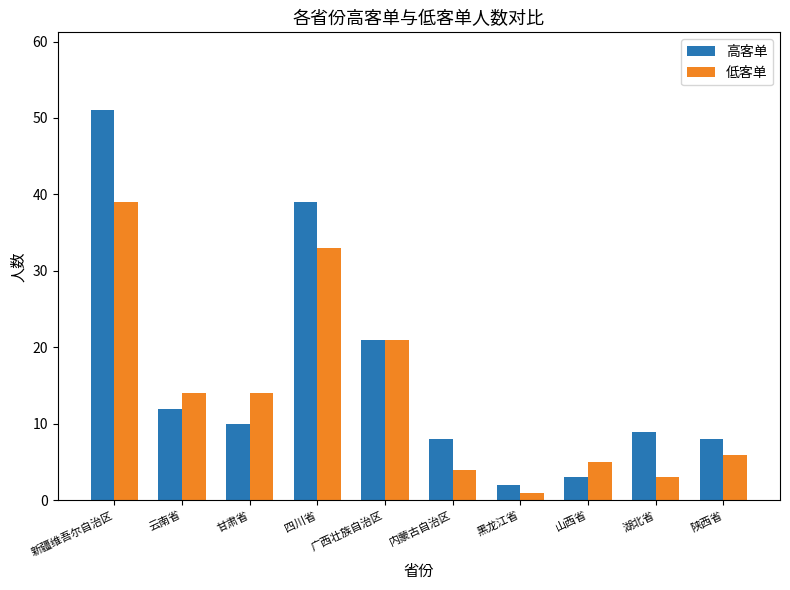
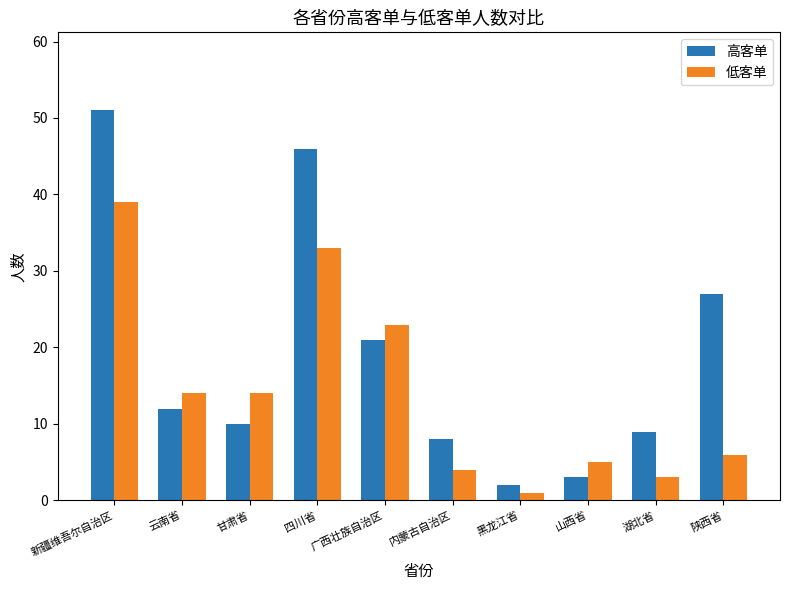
高客单, 四川省: 39 -> 46
低客单, 广西壮族自治区: 21 -> 23
高客单, 陕西省: 8 -> 27
